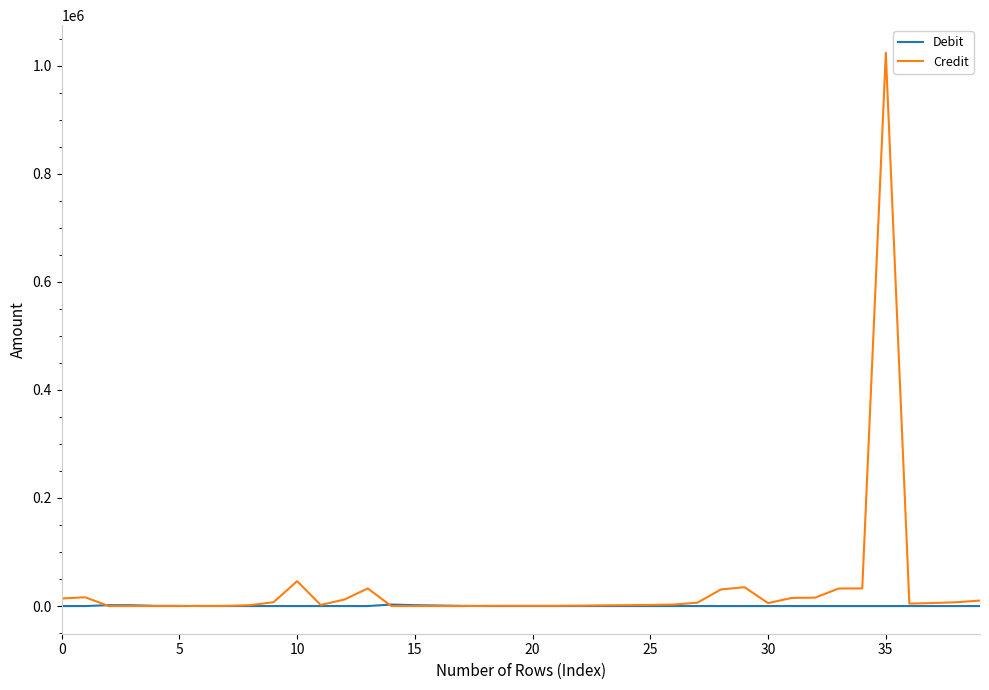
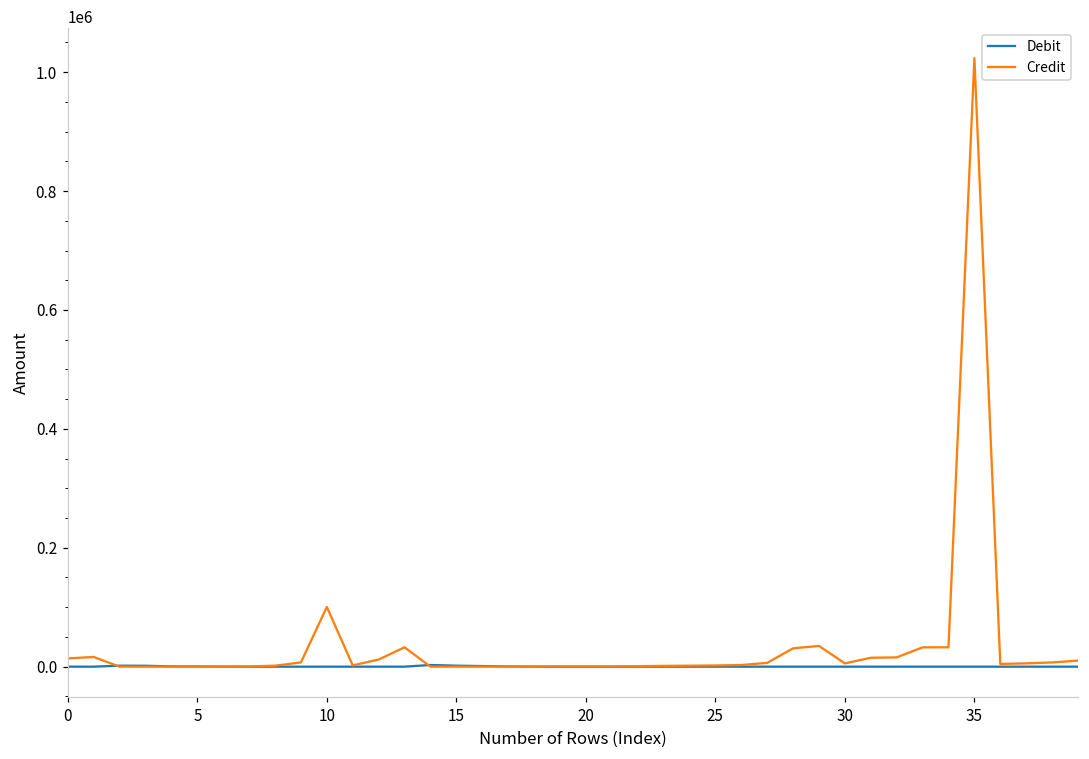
Credit, 10: 50000 -> 100000
